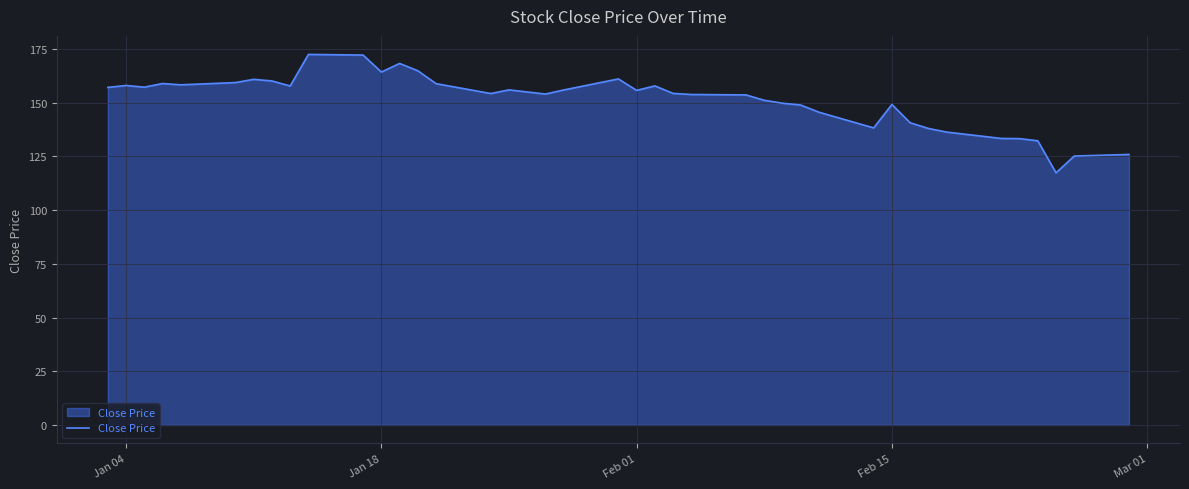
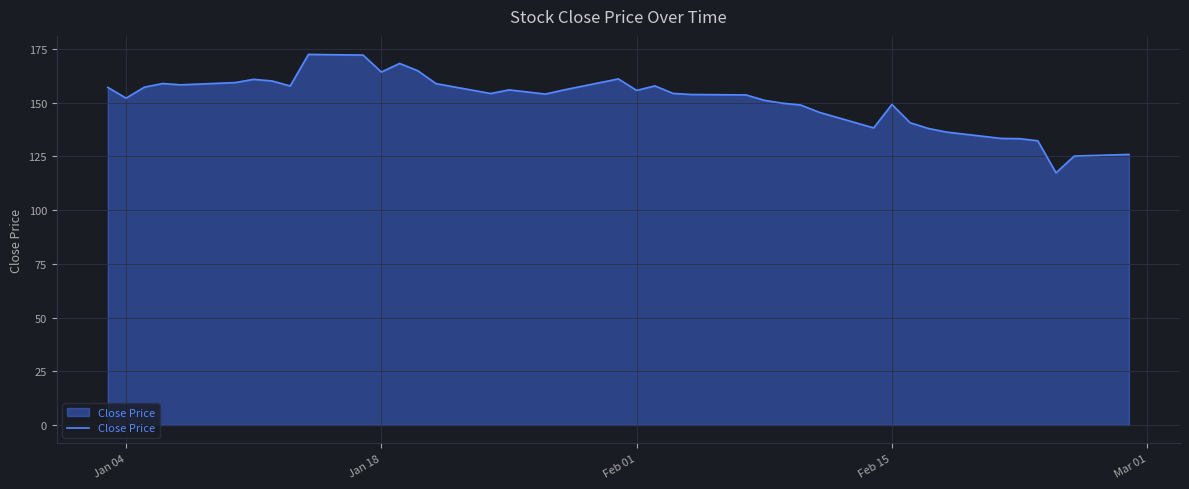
Jan 04: 158 -> 152
